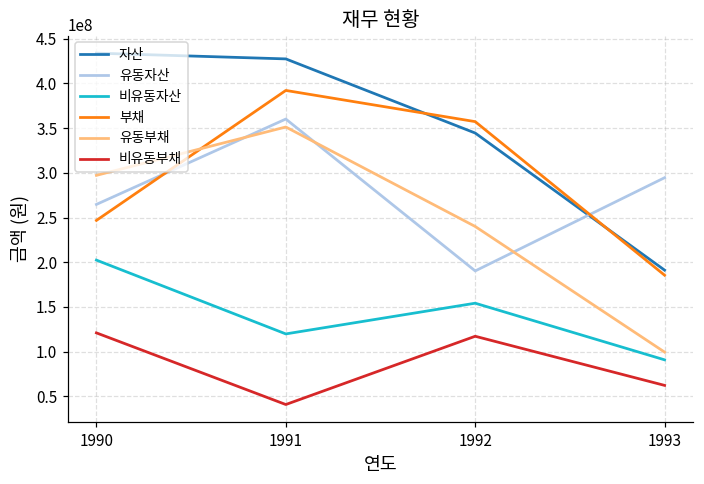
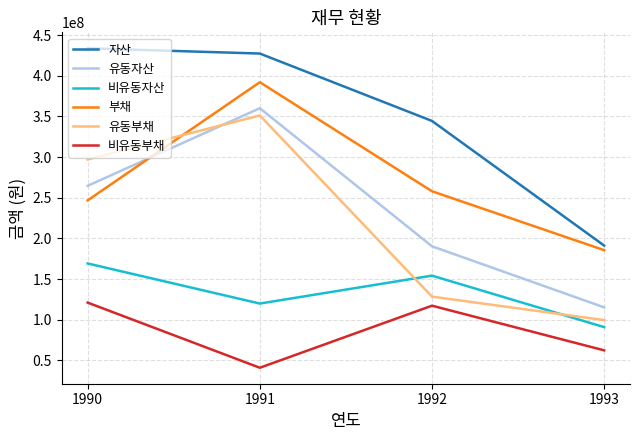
비유동자산, 1990: 200000000 -> 170000000
부채, 1992: 360000000 -> 260000000
유동부채, 1992: 240000000 -> 130000000
유동자산, 1993: 290000000 -> 120000000
